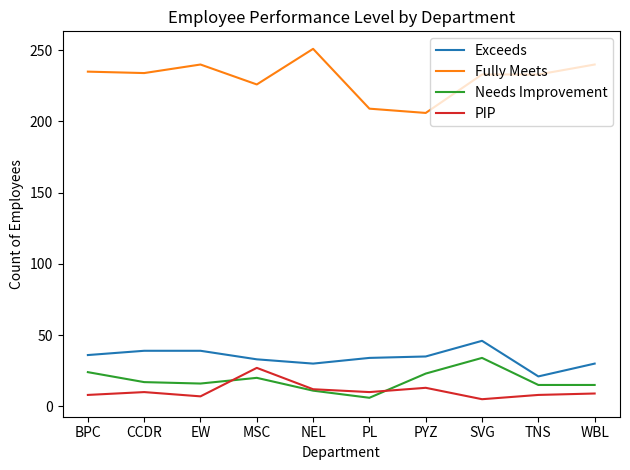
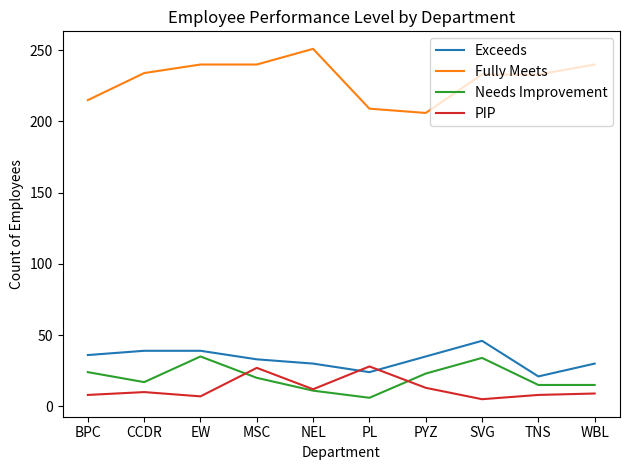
Fully Meets, BPC: 235 -> 215
Needs Improvement, EW: 16 -> 35
Fully Meets, MSC: 226 -> 240
Exceeds, PL: 34 -> 24
PIP, PL: 10 -> 28
